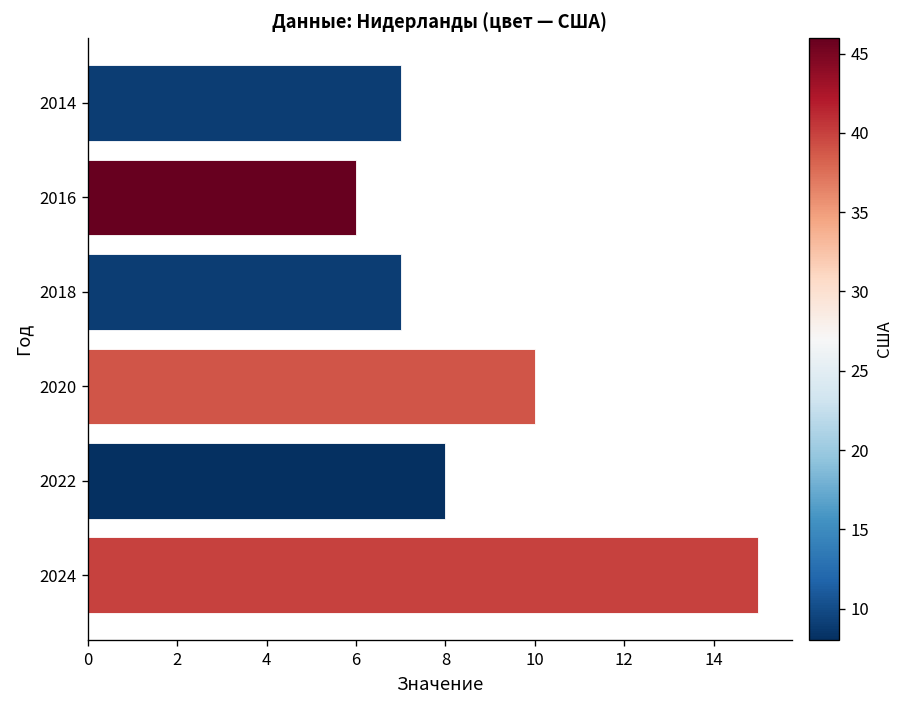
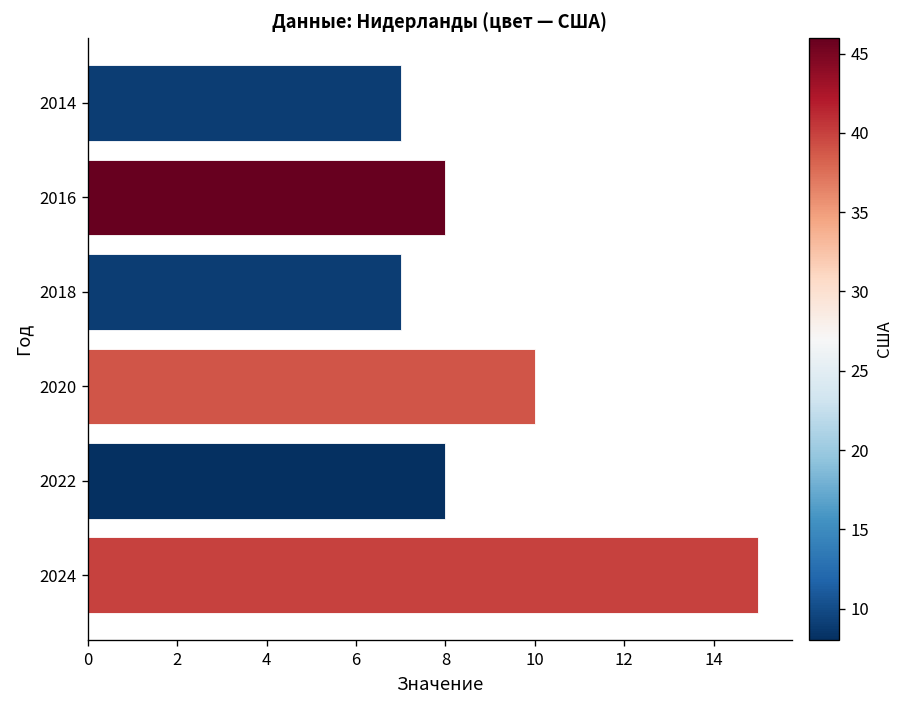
2016: 6 -> 8
